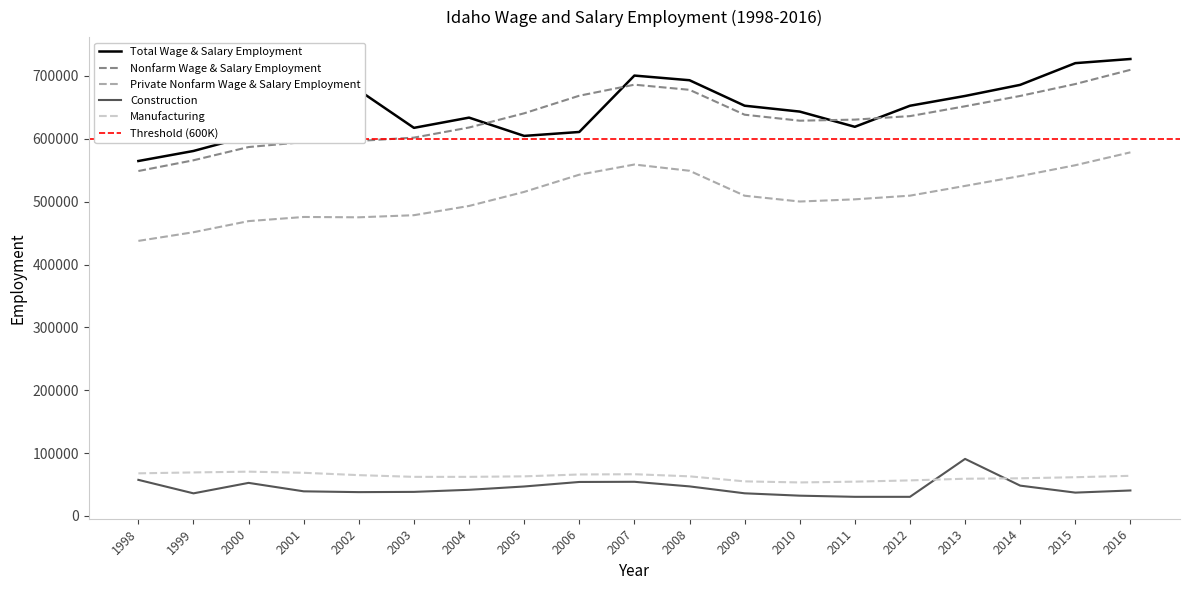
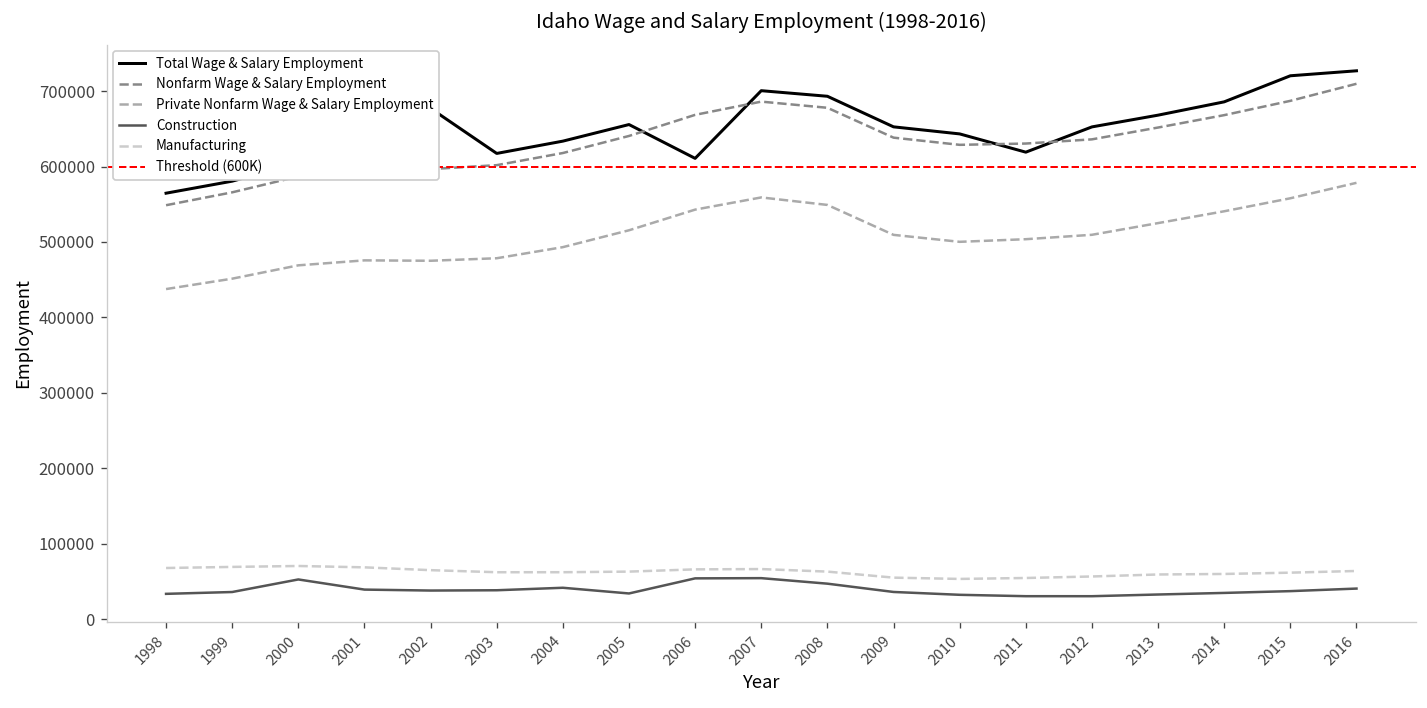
Construction, 1998: 60000 -> 30000
Total Wage & Salary Employment, 2005: 600000 -> 660000
Construction, 2005: 50000 -> 30000
Construction, 2013: 90000 -> 30000
Construction, 2014: 50000 -> 30000
